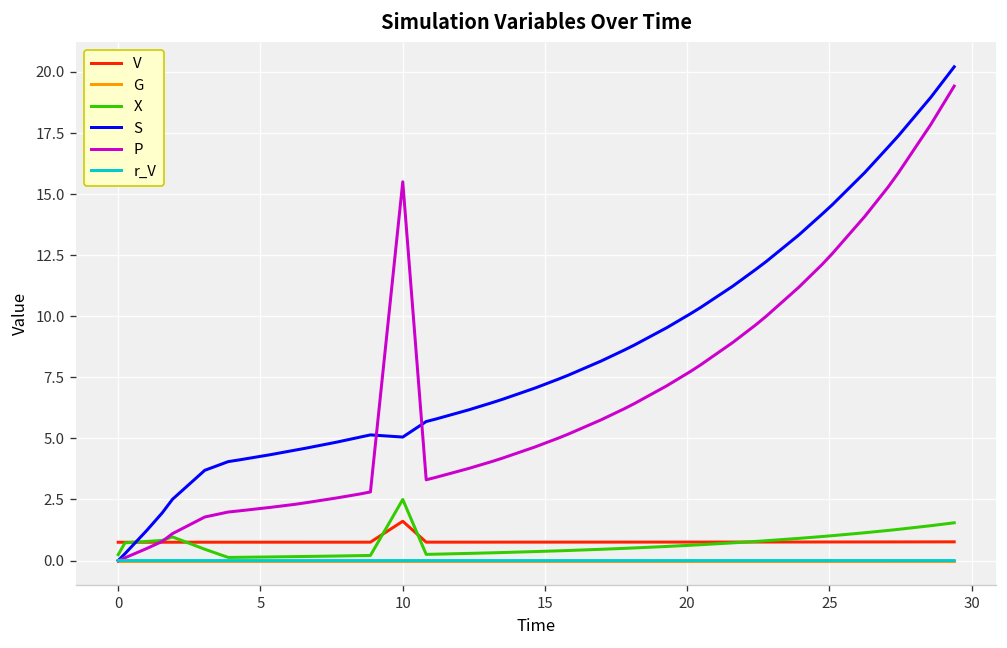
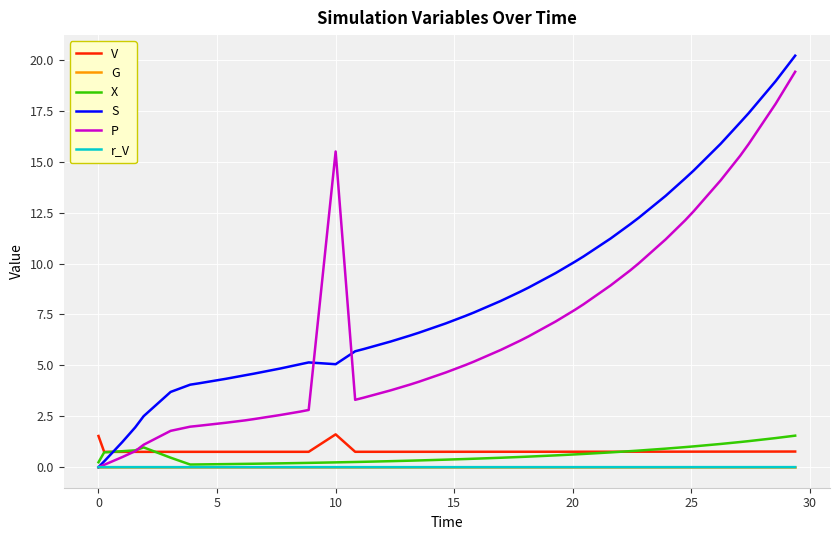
V, 0: 0.8 -> 1.5
X, 10: 2.5 -> 0.2
